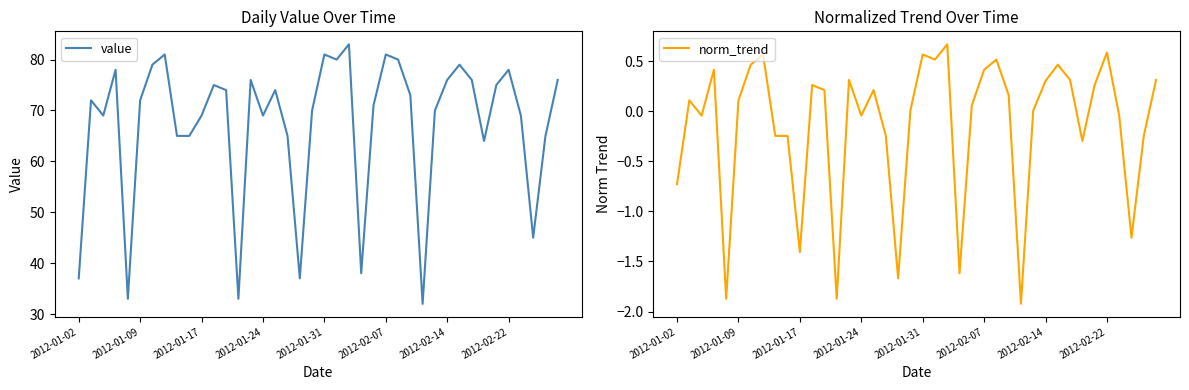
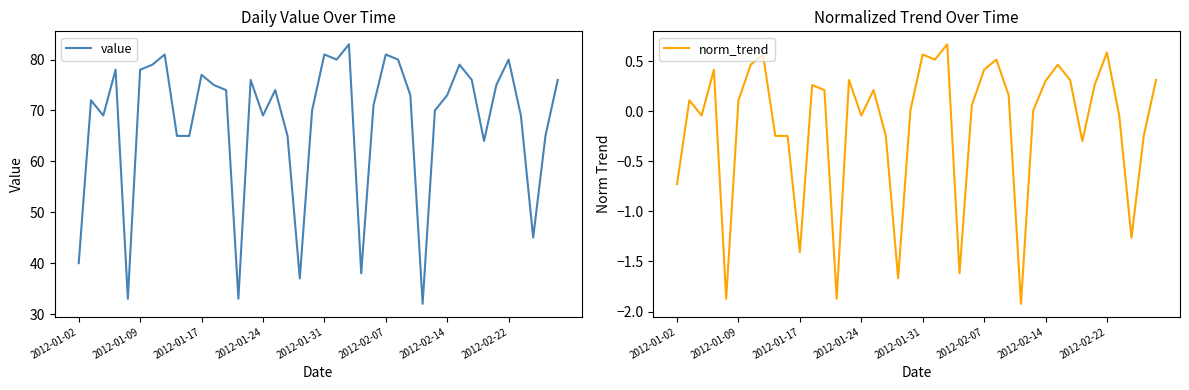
Daily Value Over Time, 2012-01-02: 37 -> 40
Daily Value Over Time, 2012-01-09: 72 -> 78
Daily Value Over Time, 2012-01-17: 69 -> 77
Daily Value Over Time, 2012-02-14: 76 -> 73
Daily Value Over Time, 2012-02-22: 78 -> 80
